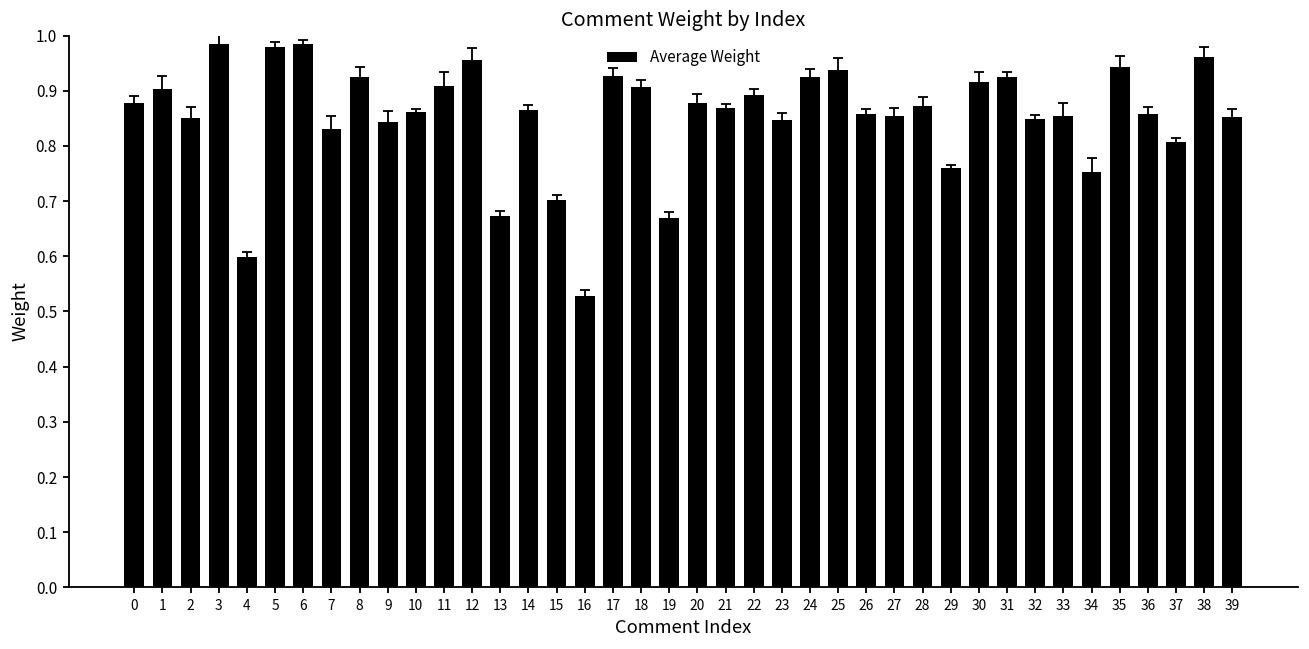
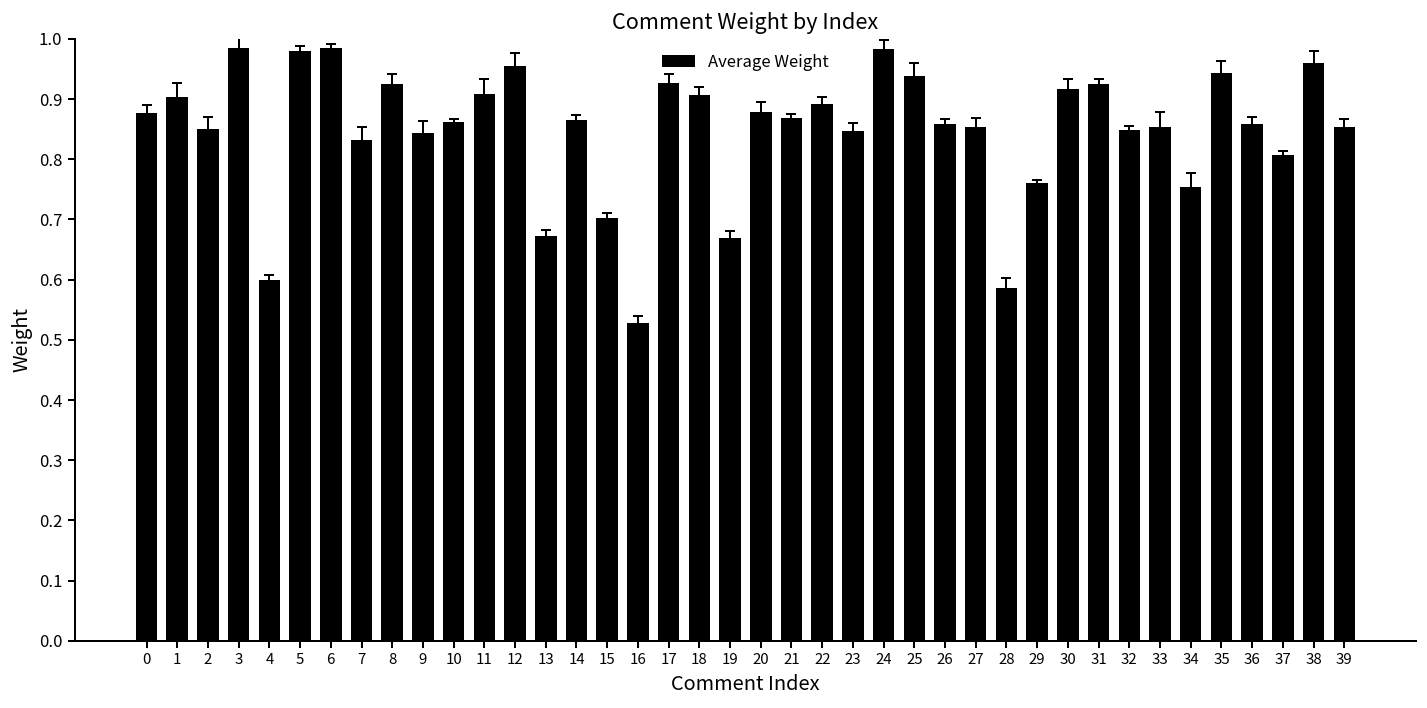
Average Weight, 24: 0.92 -> 0.98
Average Weight, 28: 0.87 -> 0.59
